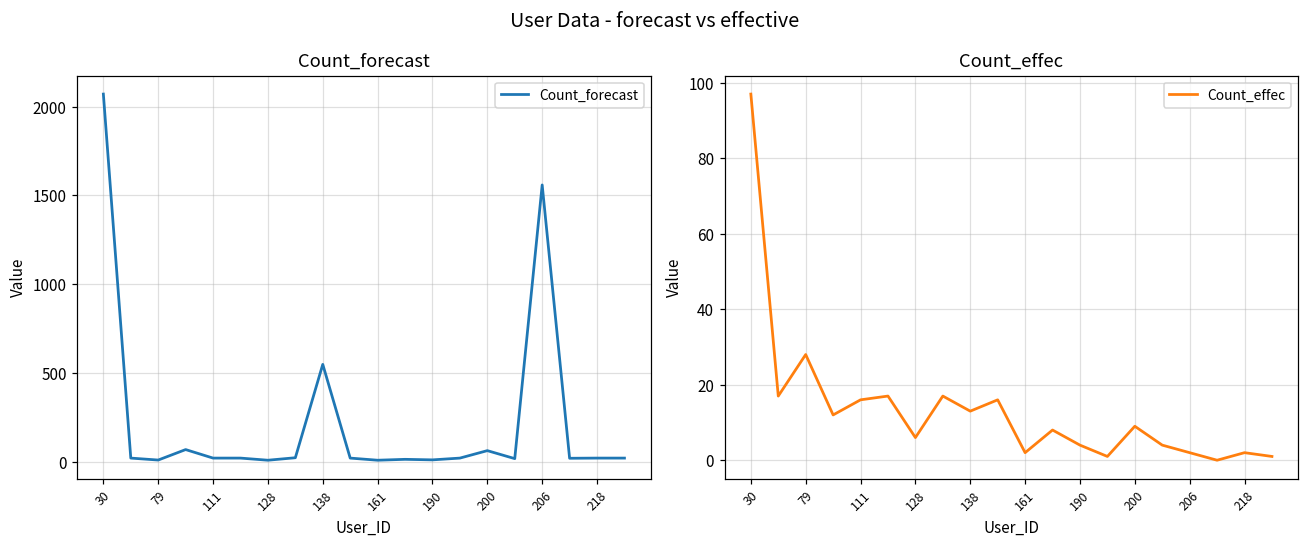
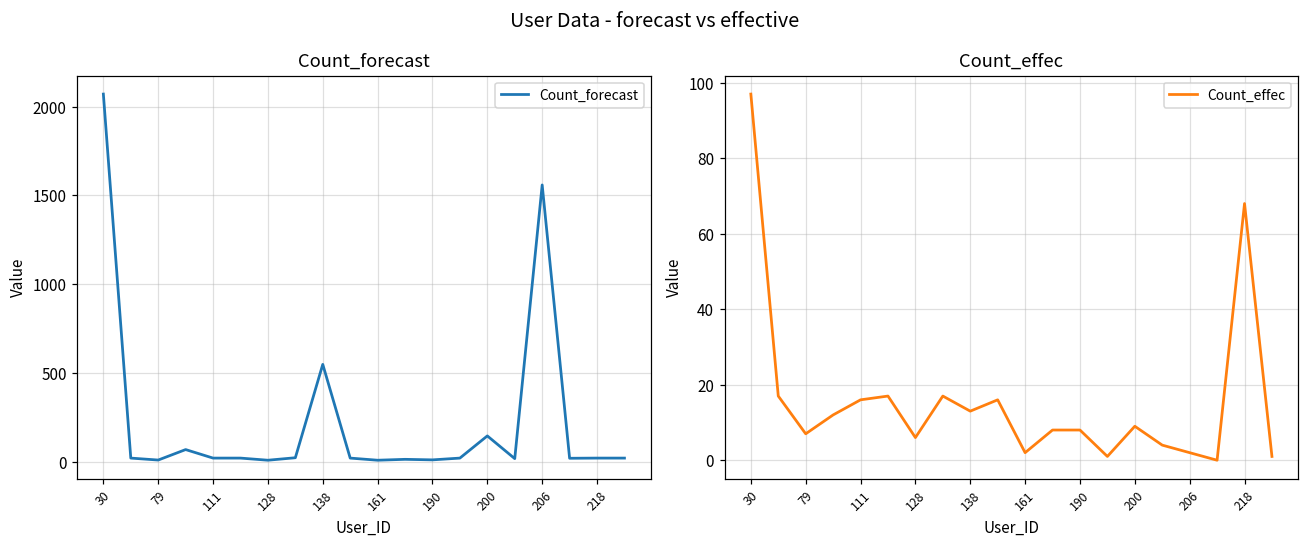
Count_forecast, 200: 60 -> 150
Count_effec, 79: 28 -> 7
Count_effec, 190: 4 -> 8
Count_effec, 218: 2 -> 68
